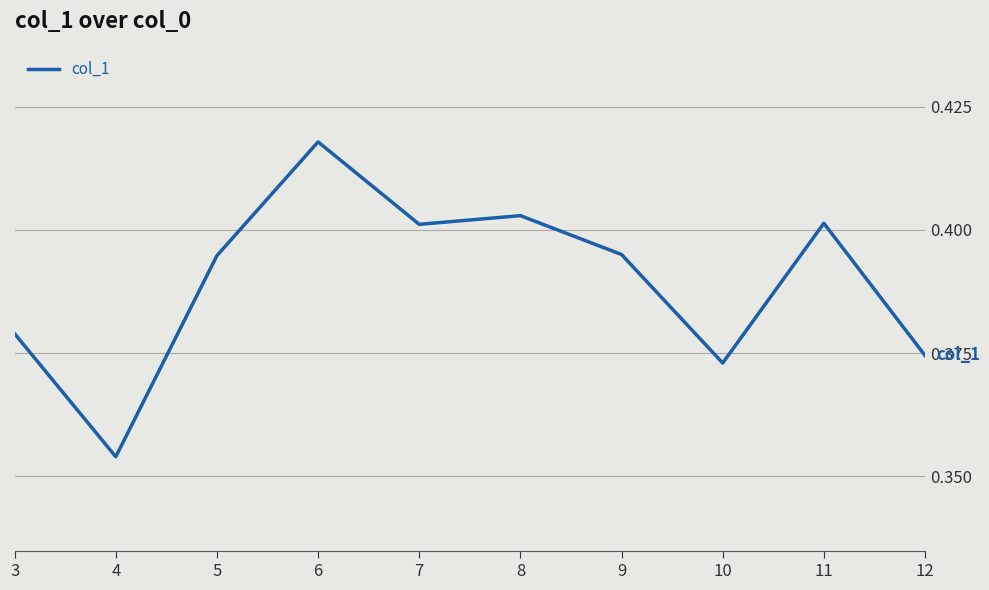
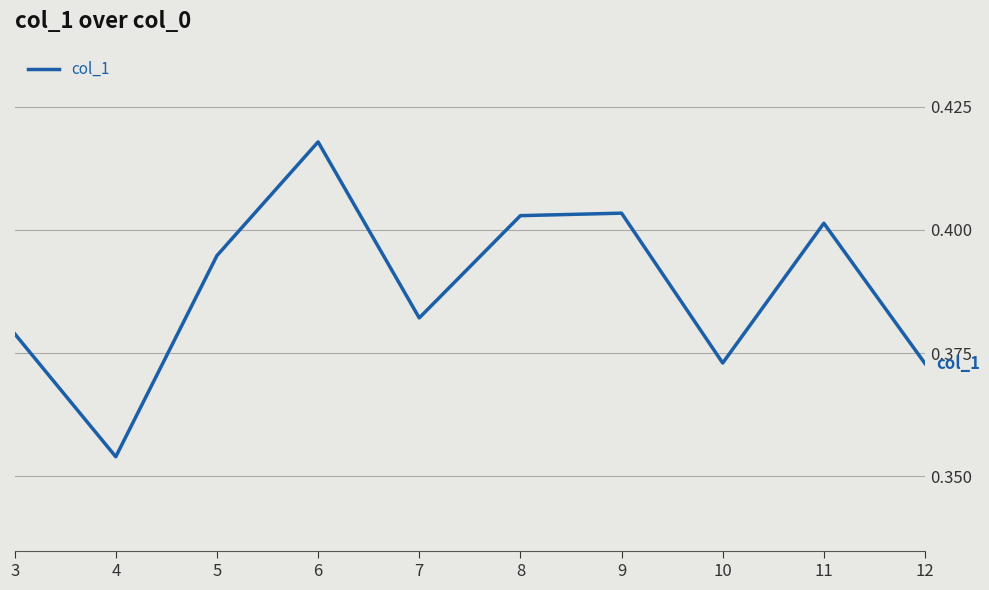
7: 0.401 -> 0.382
9: 0.395 -> 0.403
12: 0.375 -> 0.373
